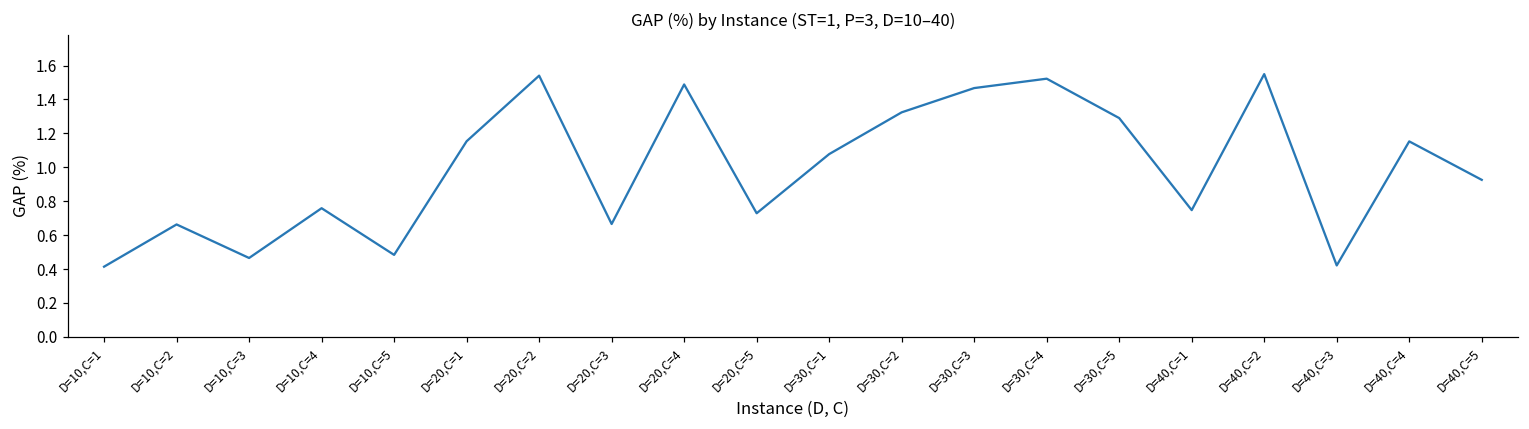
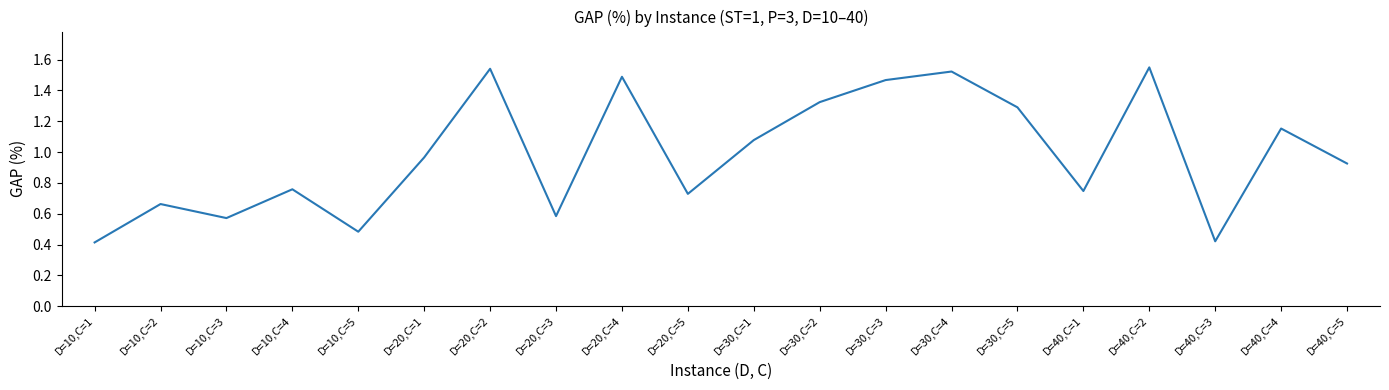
D=10,C=3: 0.47 -> 0.57
D=20,C=1: 1.15 -> 0.97
D=20,C=3: 0.67 -> 0.58
